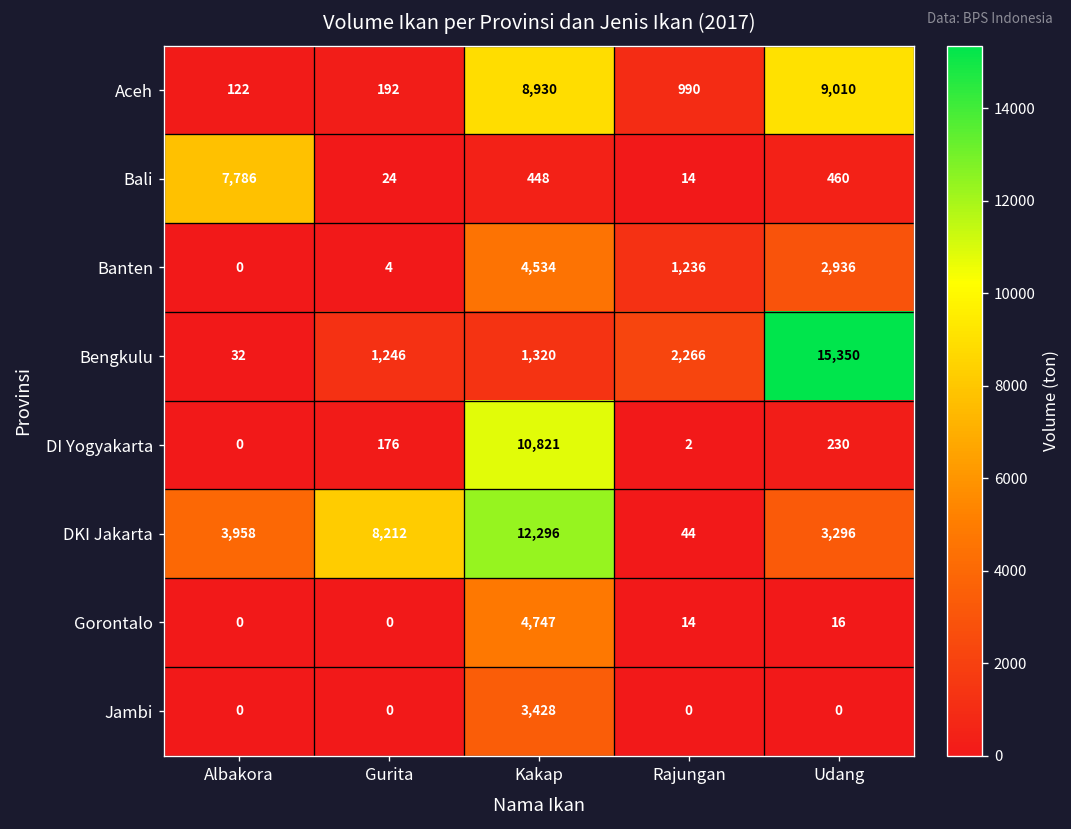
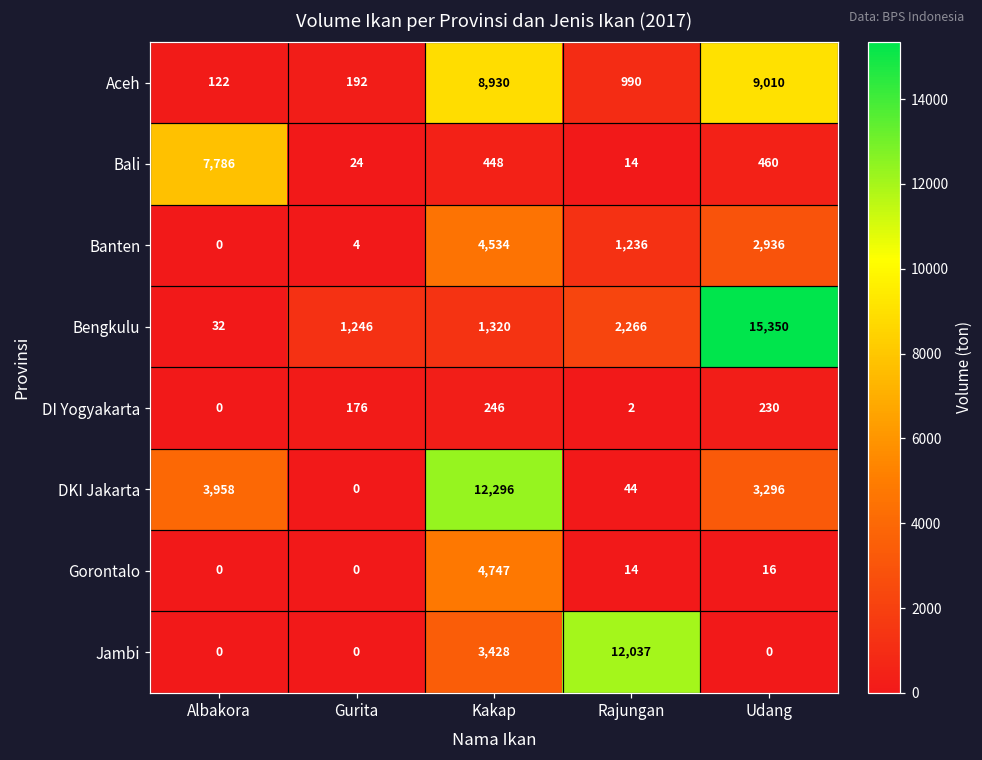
DI Yogyakarta, Kakap: 10,821 -> 246
DKI Jakarta, Gurita: 8,212 -> 0
Jambi, Rajungan: 0 -> 12,037
